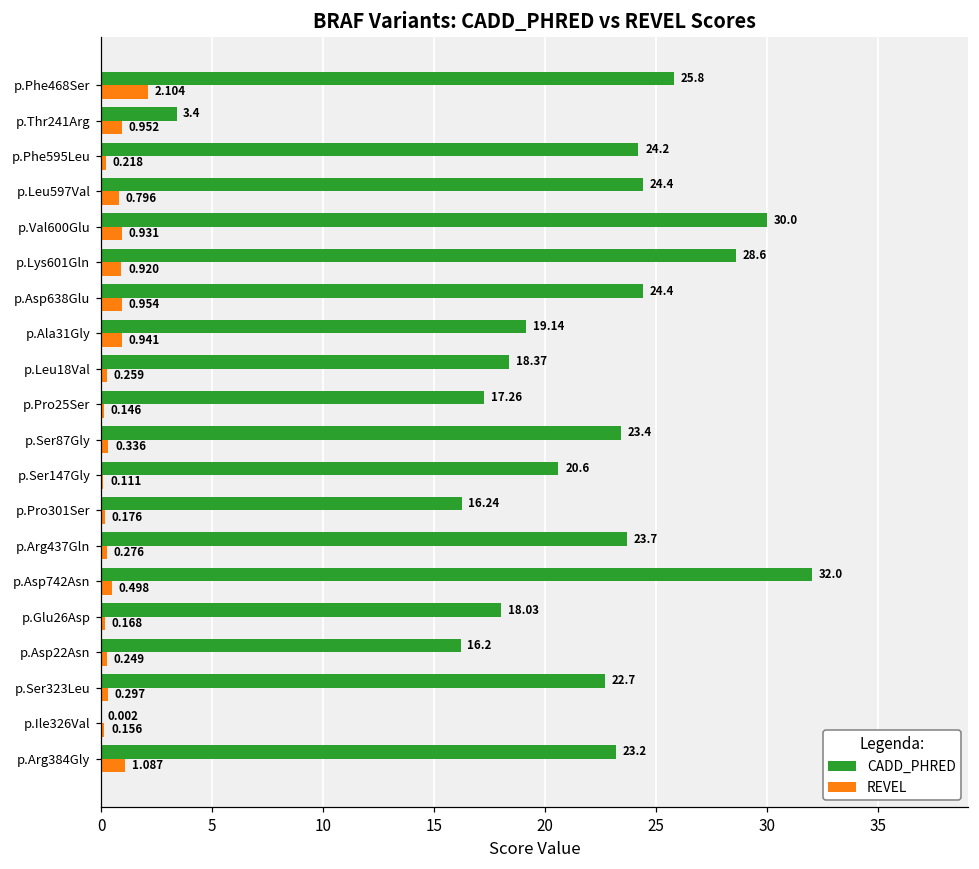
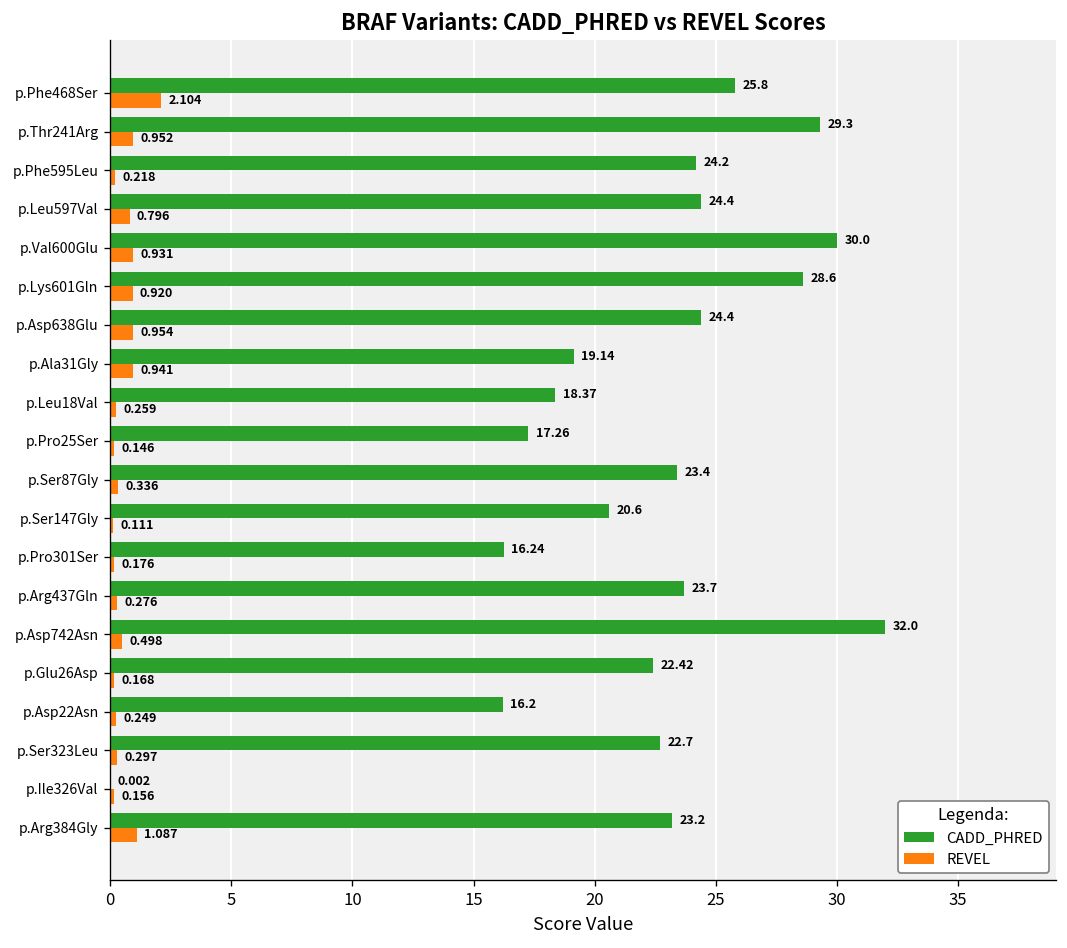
CADD_PHRED, p.Thr241Arg: 3.4 -> 29.3
CADD_PHRED, p.Glu26Asp: 18.03 -> 22.42
